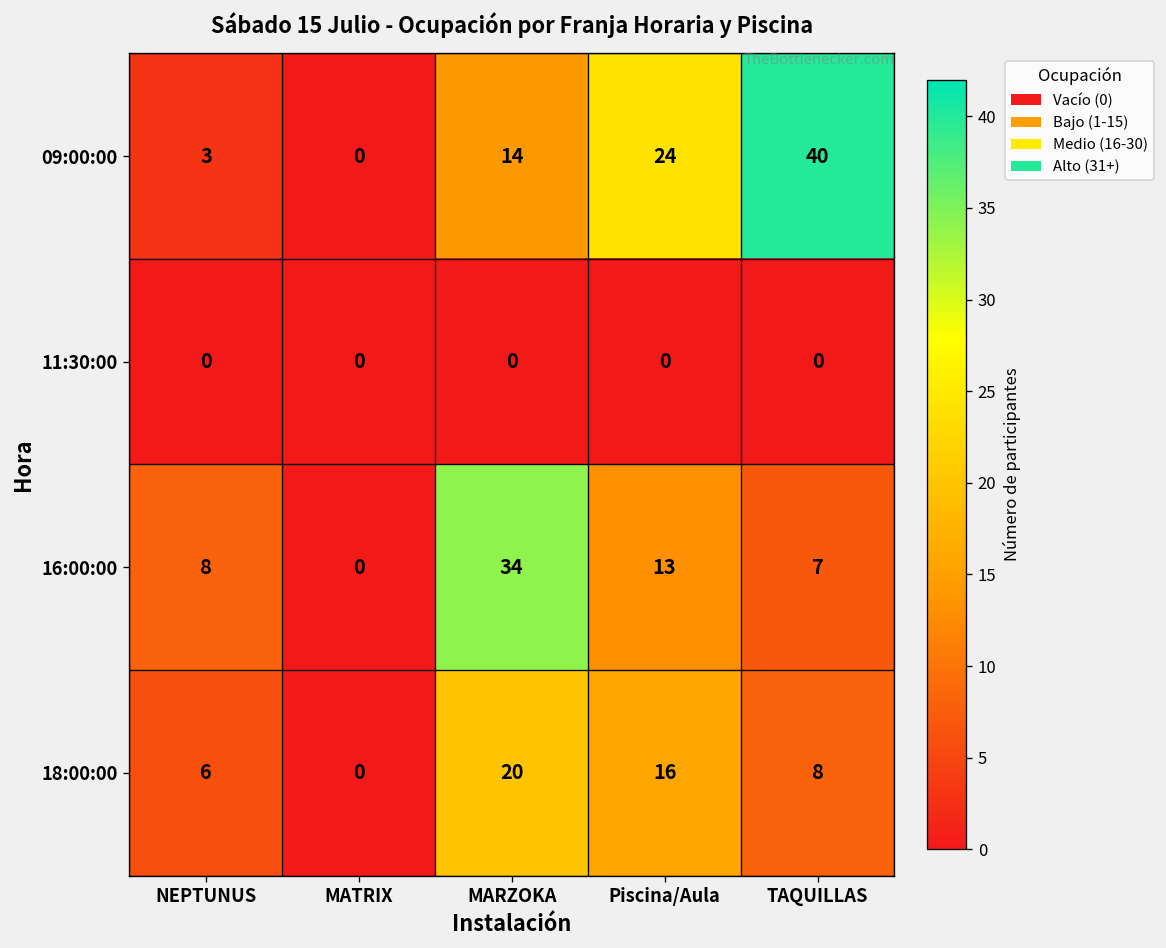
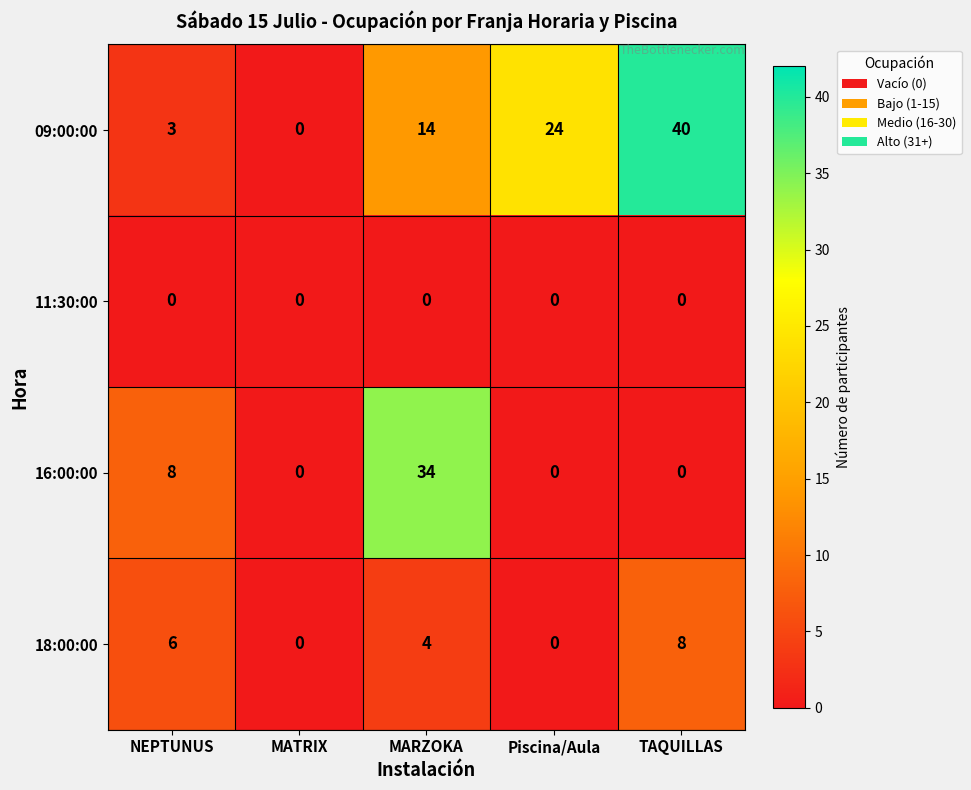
16:00:00, Piscina/Aula: 13 -> 0
16:00:00, TAQUILLAS: 7 -> 0
18:00:00, MARZOKA: 20 -> 4
18:00:00, Piscina/Aula: 16 -> 0
